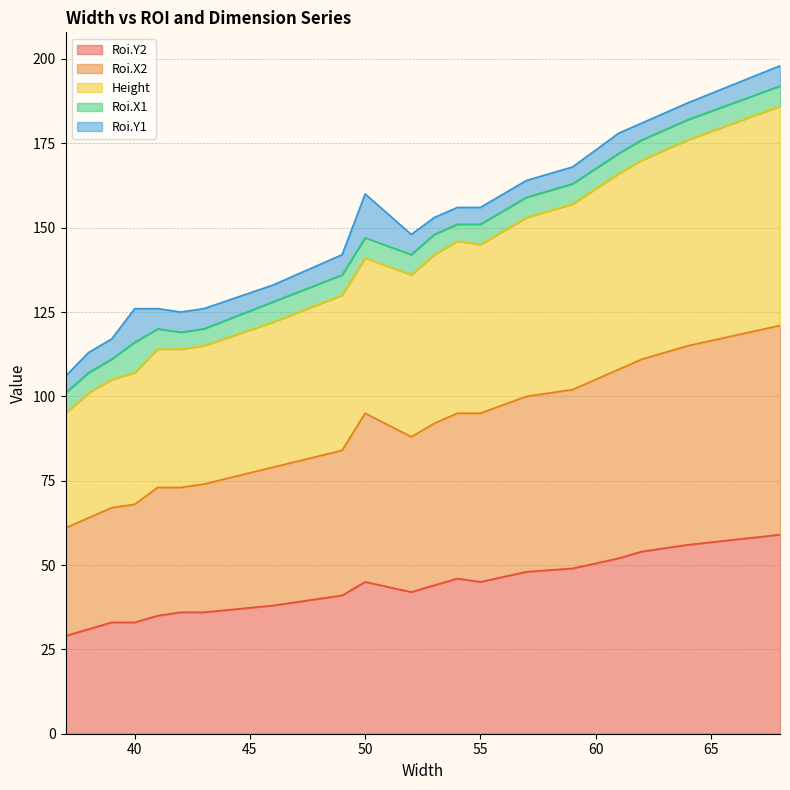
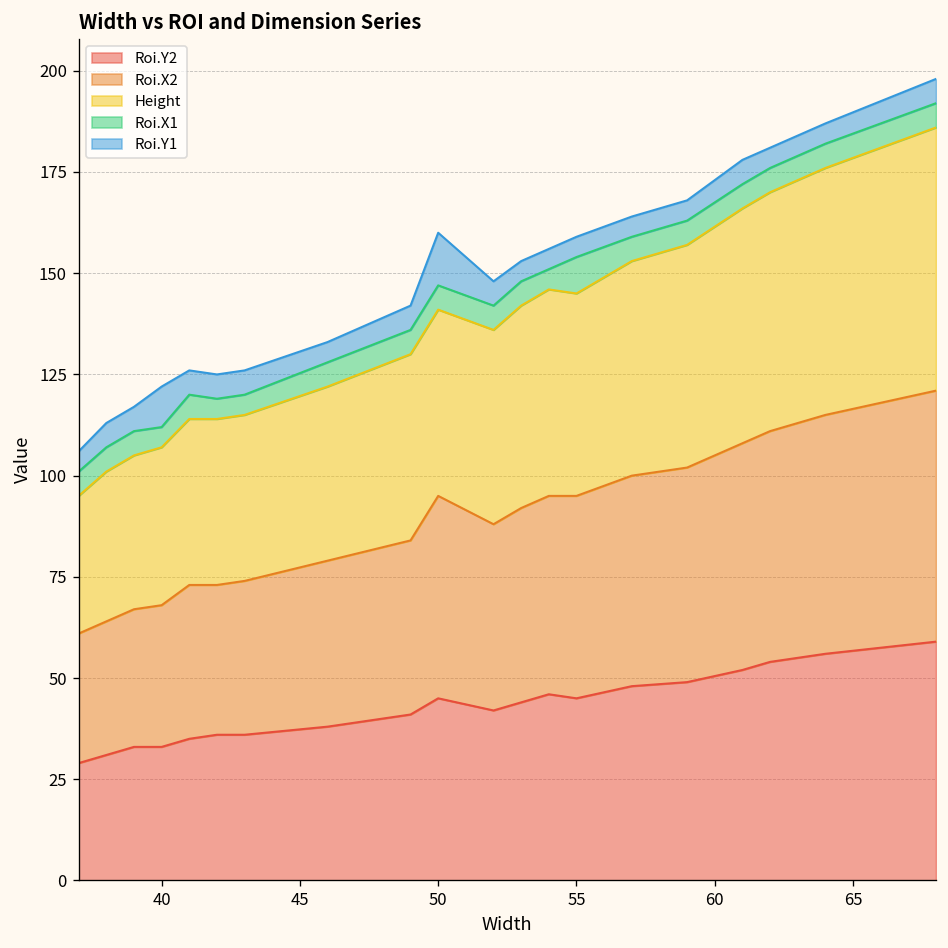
Roi.X1, 40: 9 -> 5
Roi.X1, 55: 6 -> 9
